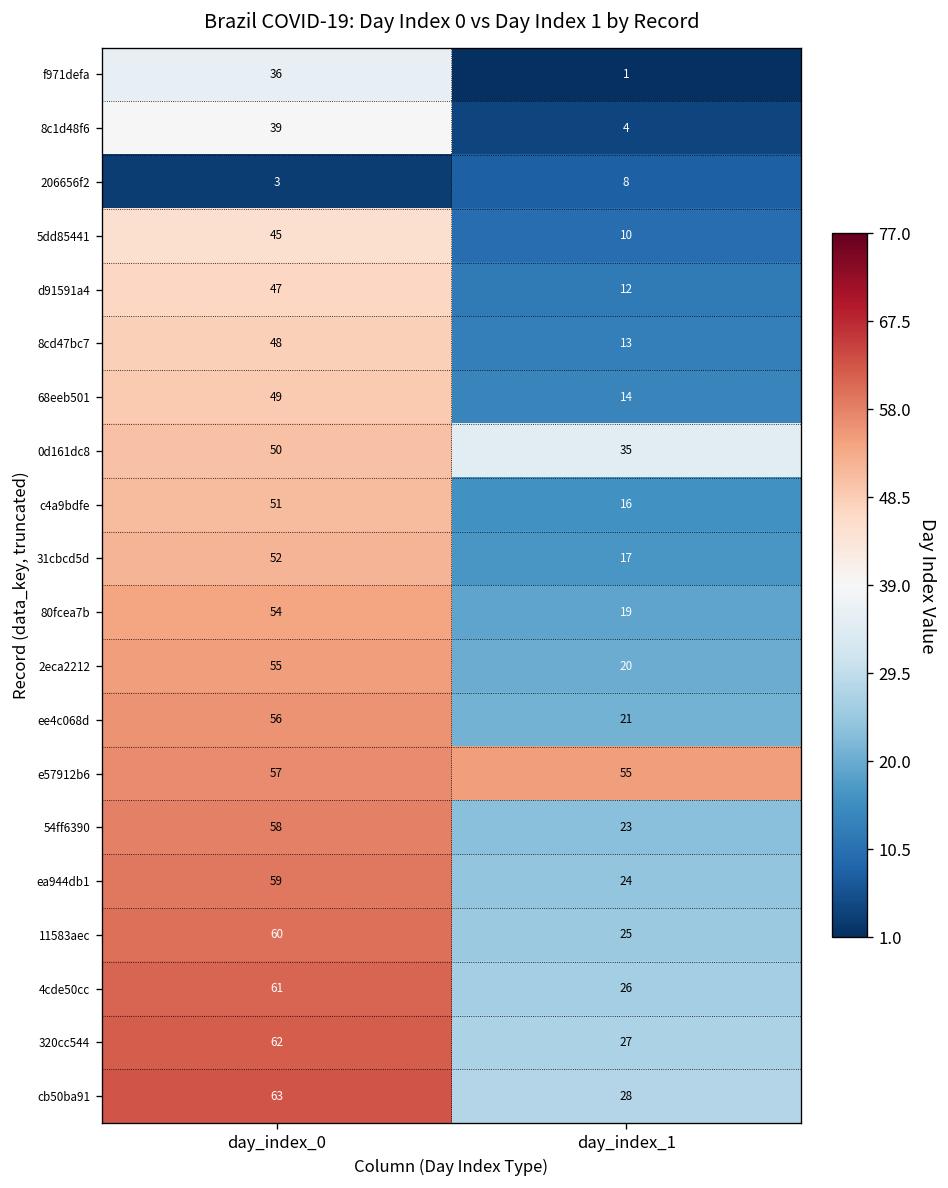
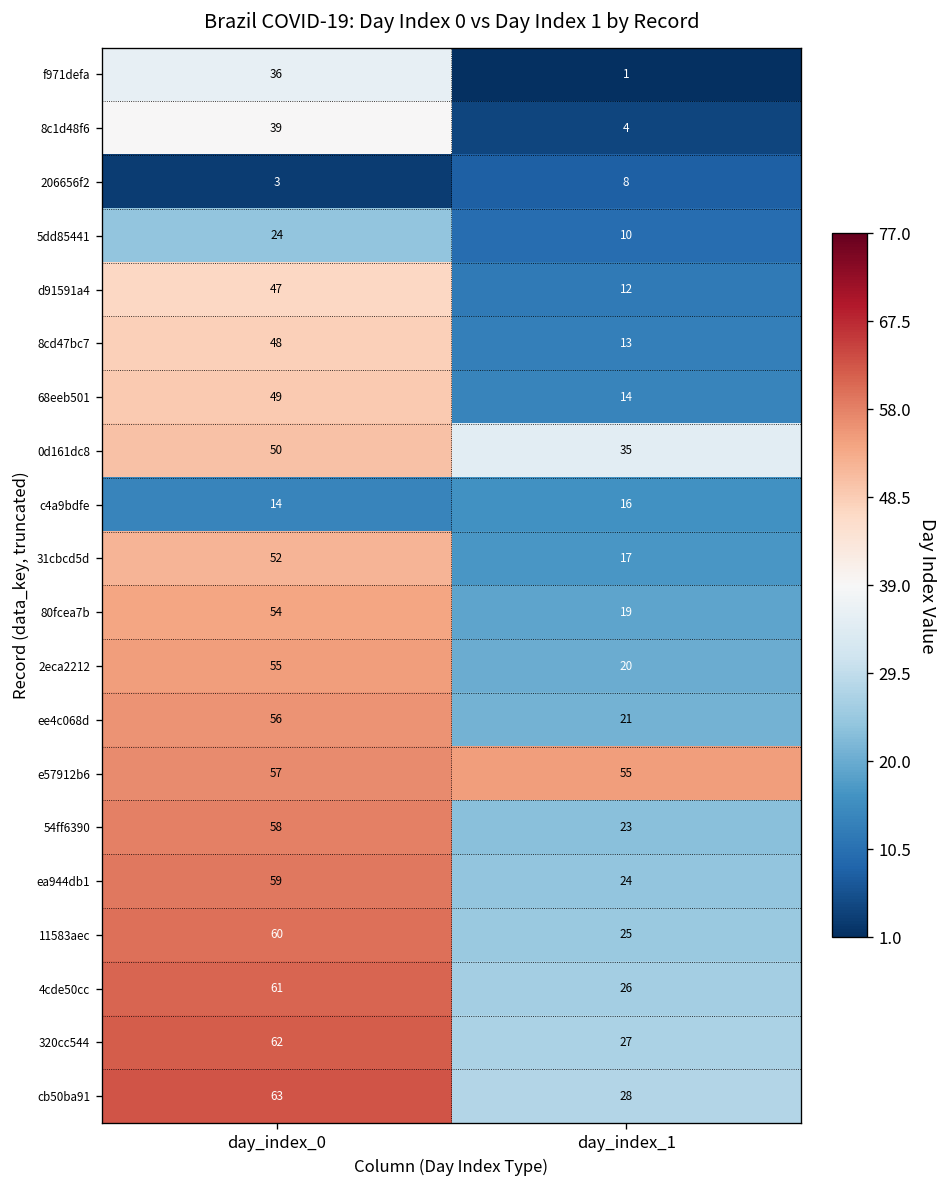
5dd85441, day_index_0: 45 -> 24
c4a9bdfe, day_index_0: 51 -> 14
